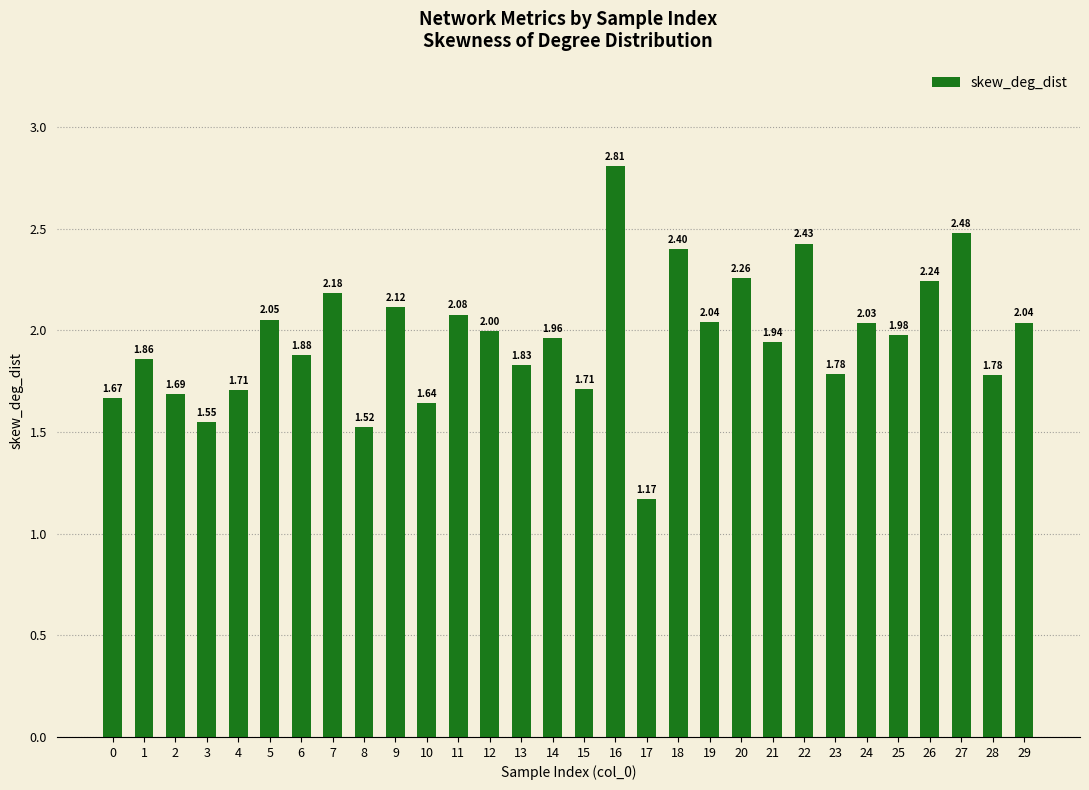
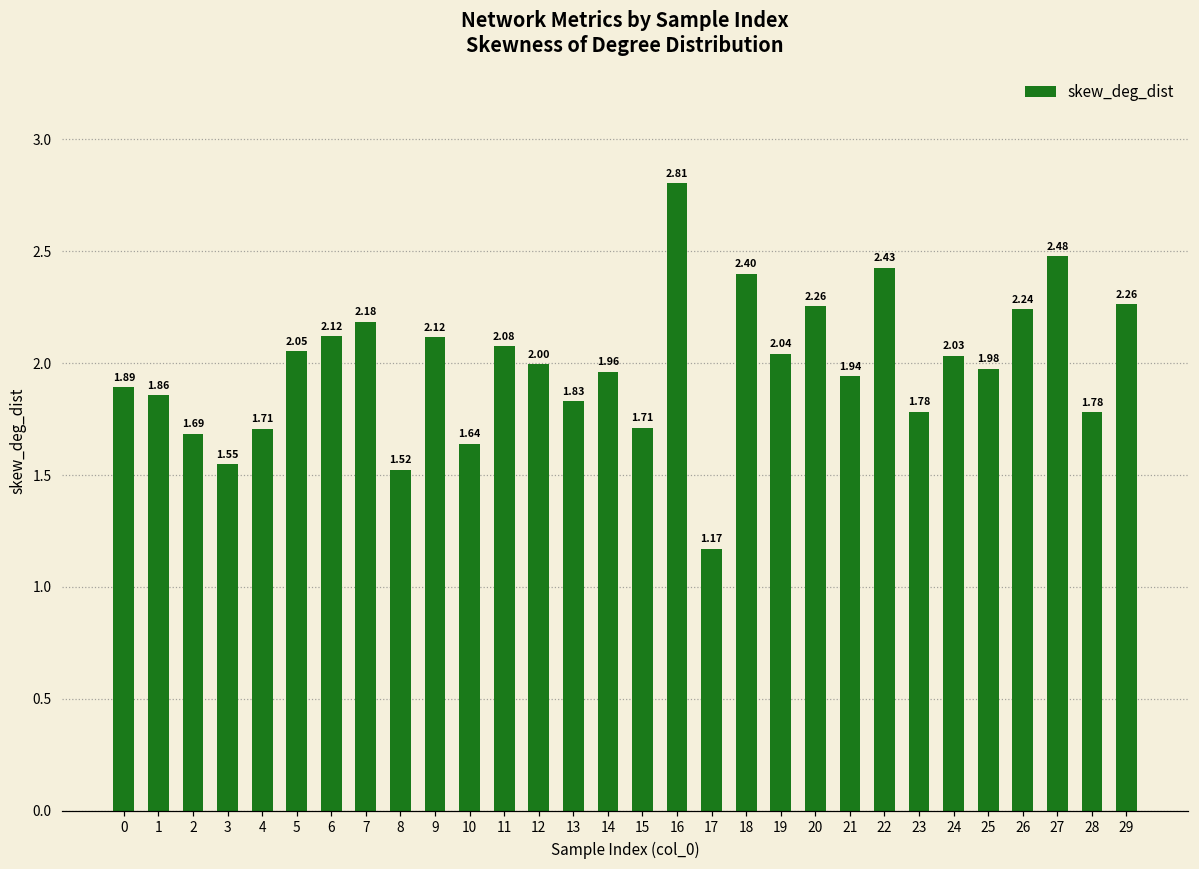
0: 1.67 -> 1.89
6: 1.88 -> 2.12
29: 2.04 -> 2.26
